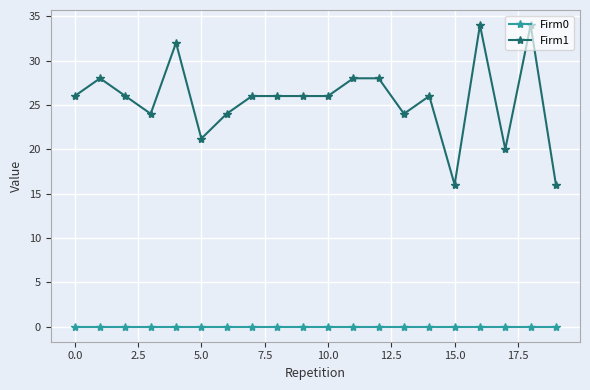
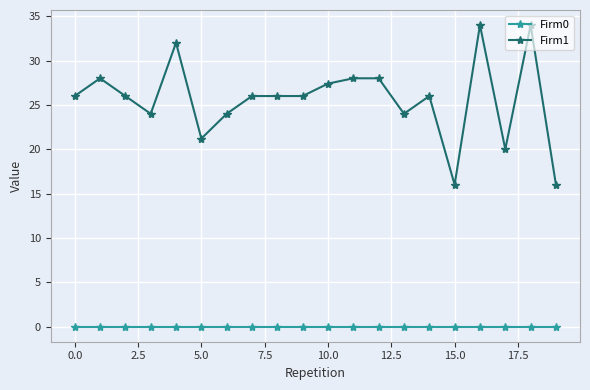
Firm1, 10.0: 26 -> 27
